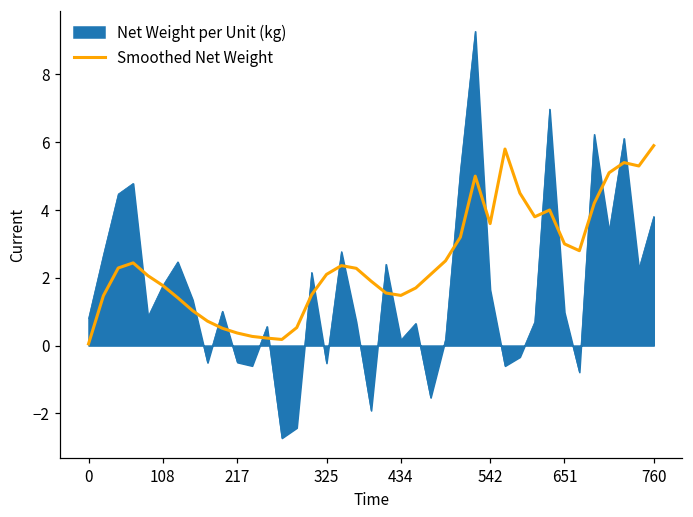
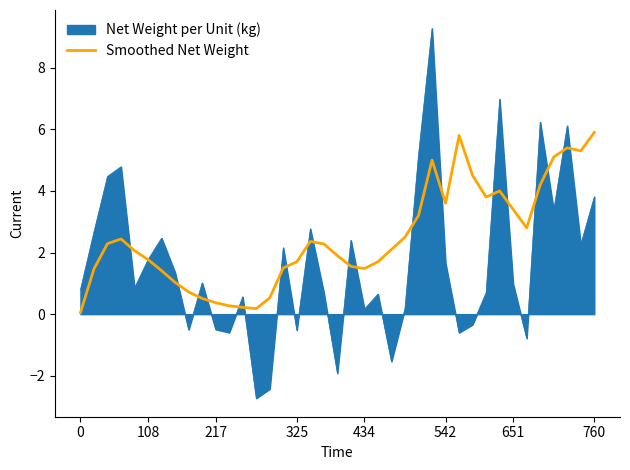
Smoothed Net Weight, 325: 2.1 -> 1.7
Smoothed Net Weight, 651: 3.0 -> 3.4
